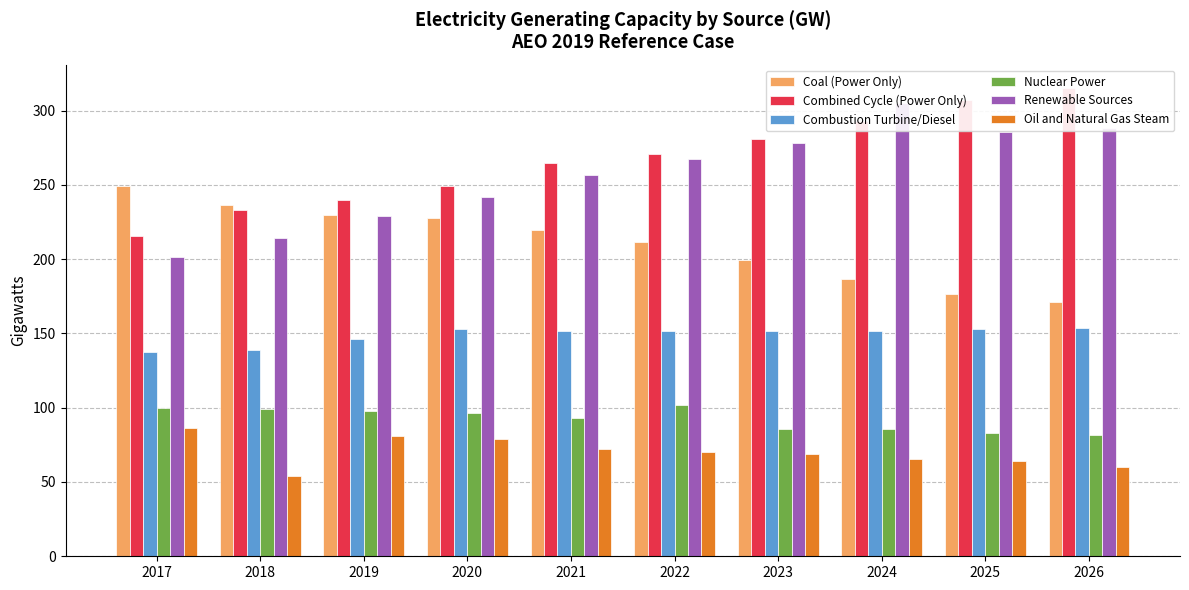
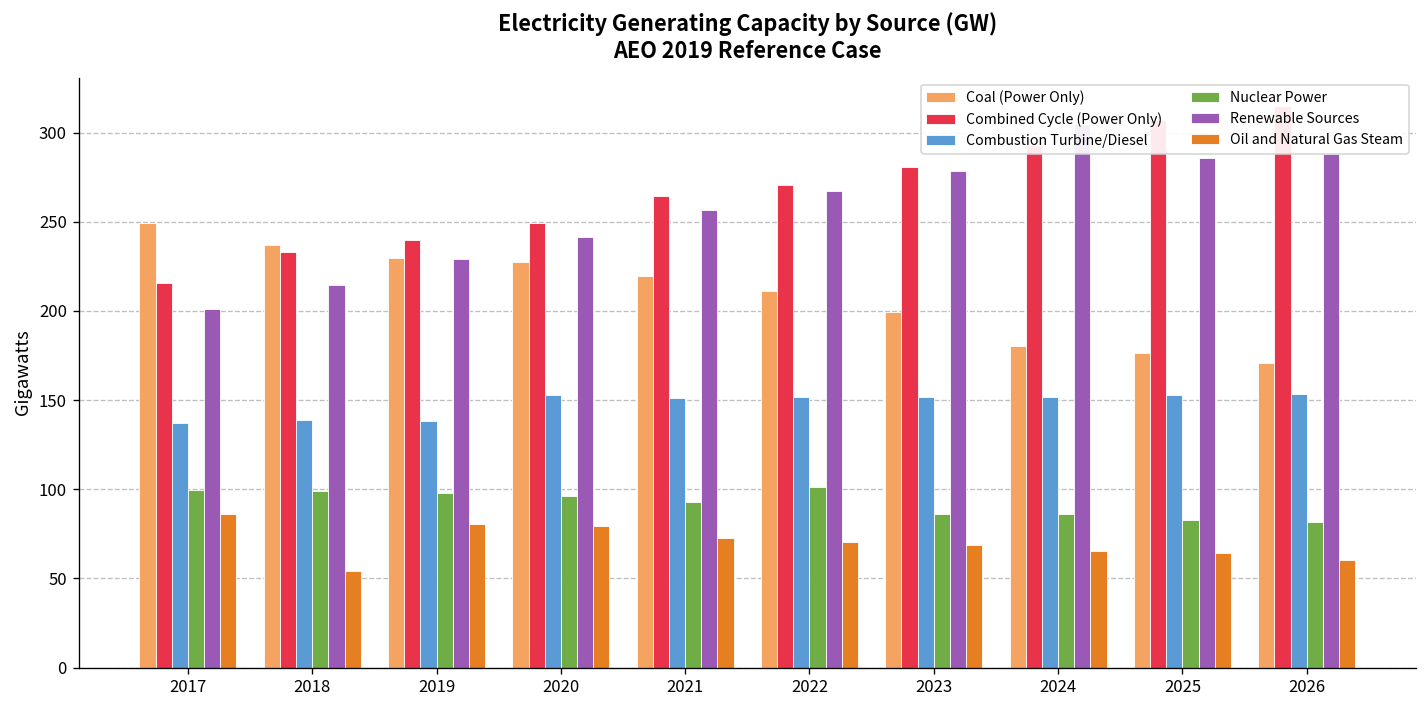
Combustion Turbine/Diesel, 2019: 146 -> 138
Coal (Power Only), 2024: 187 -> 180
